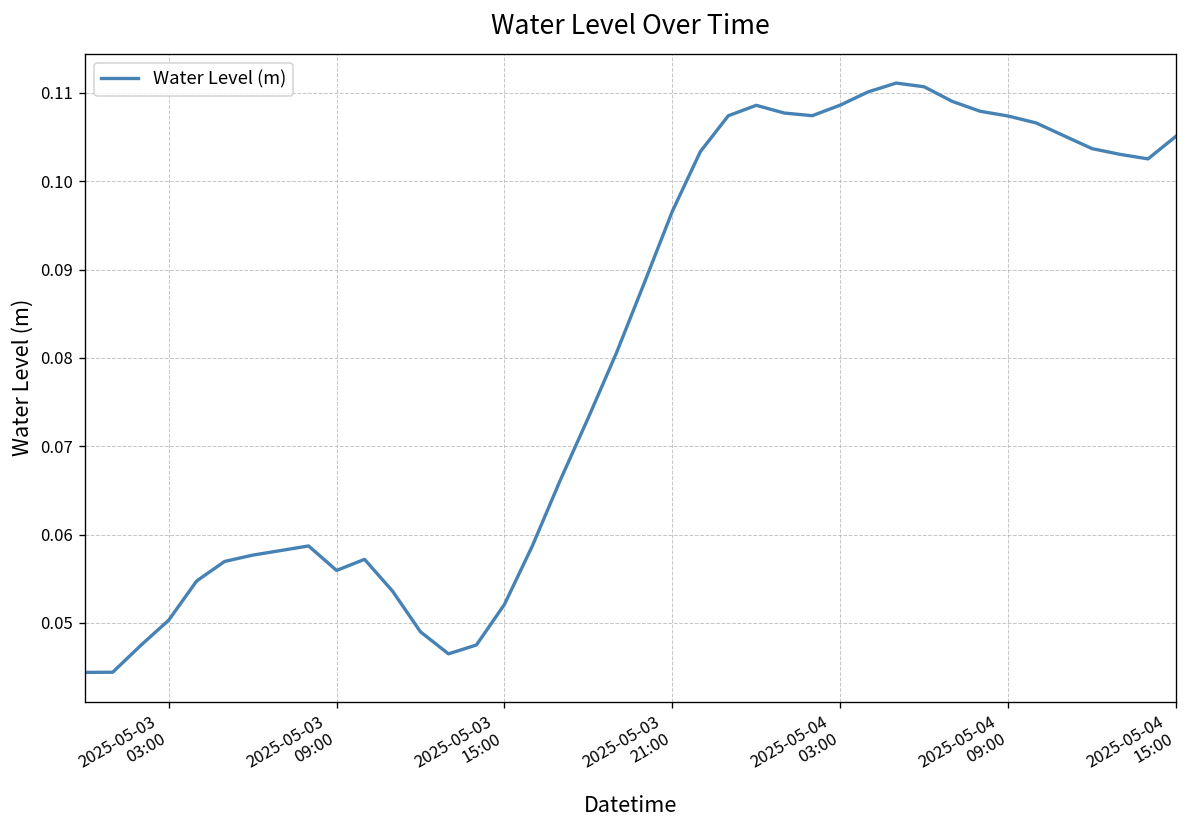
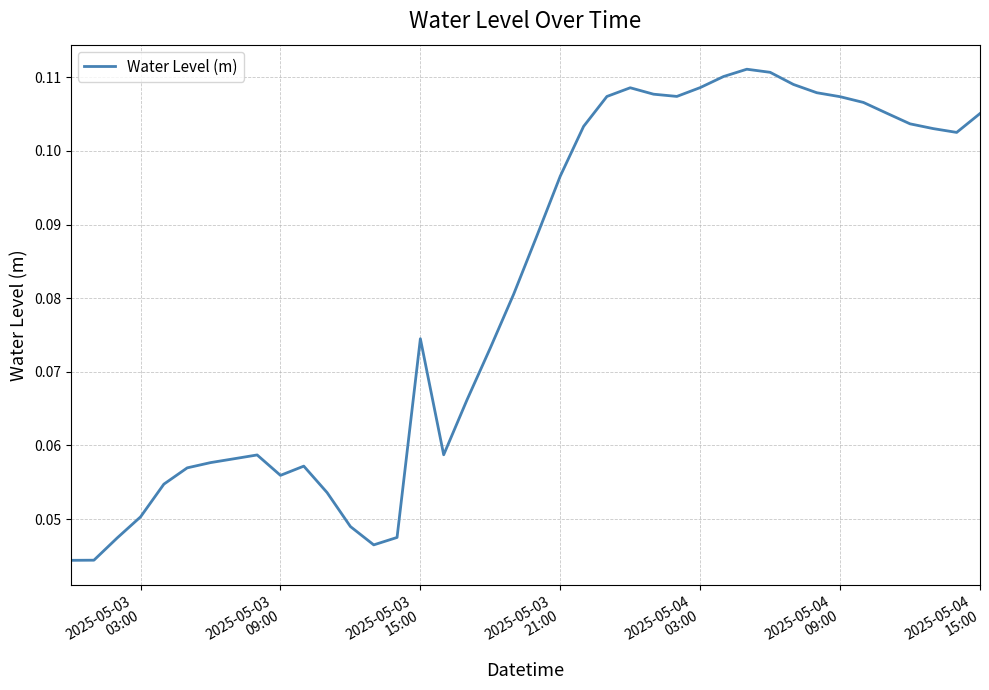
2025-05-03 15:00: 0.052 -> 0.075
